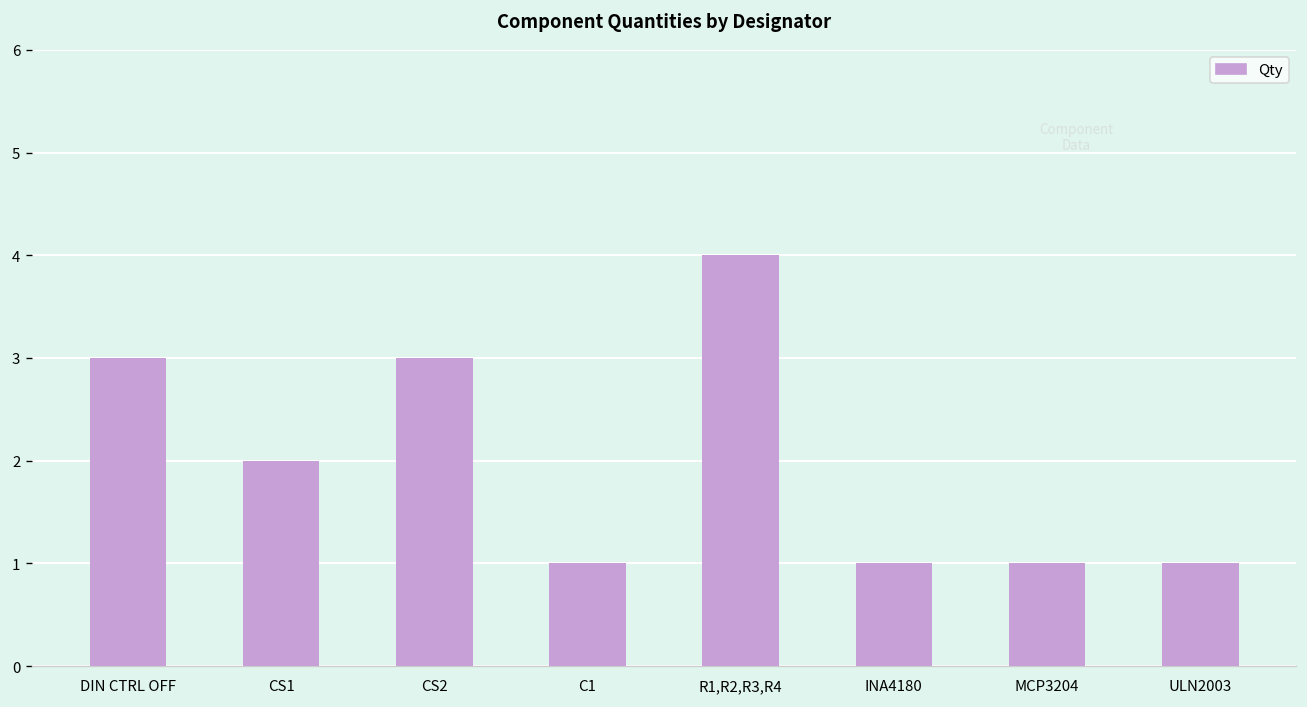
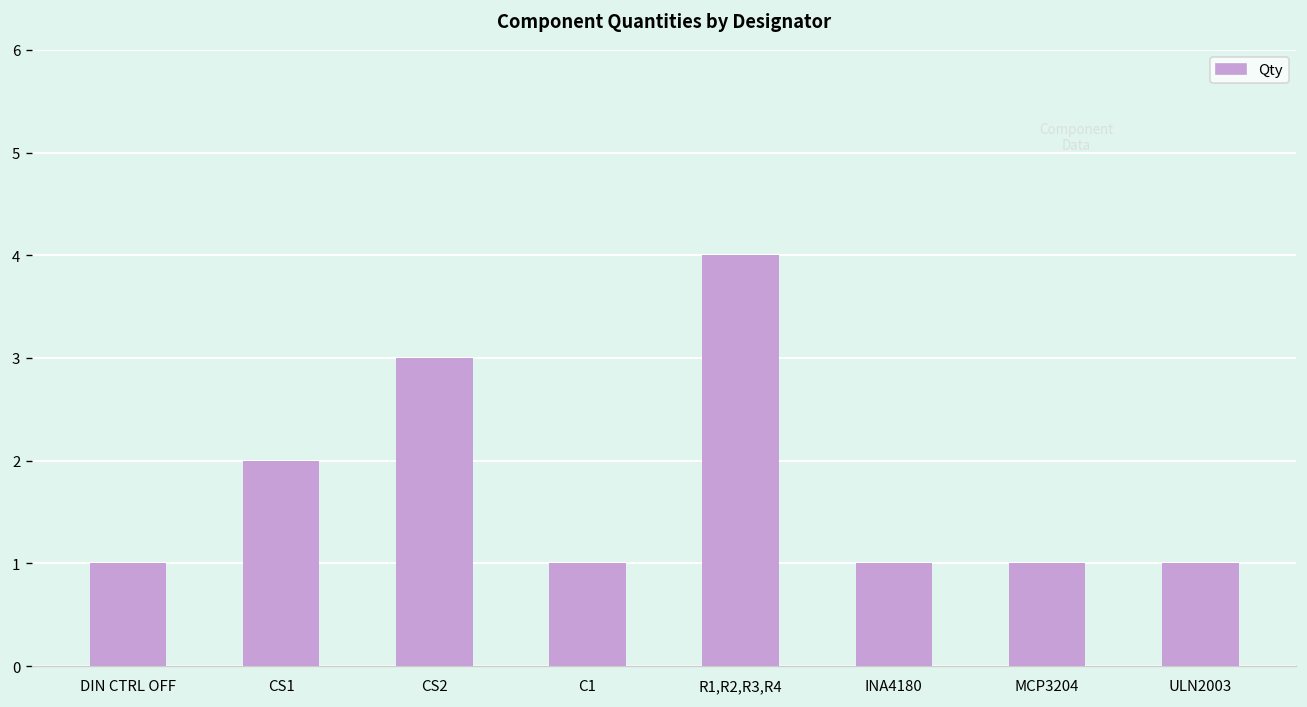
DIN CTRL OFF: 3 -> 1
